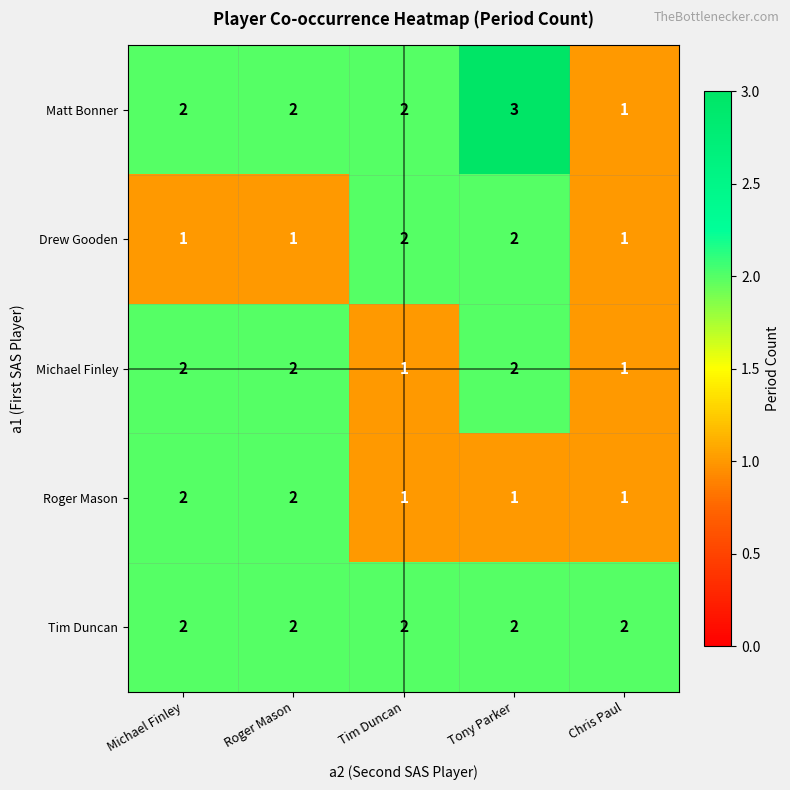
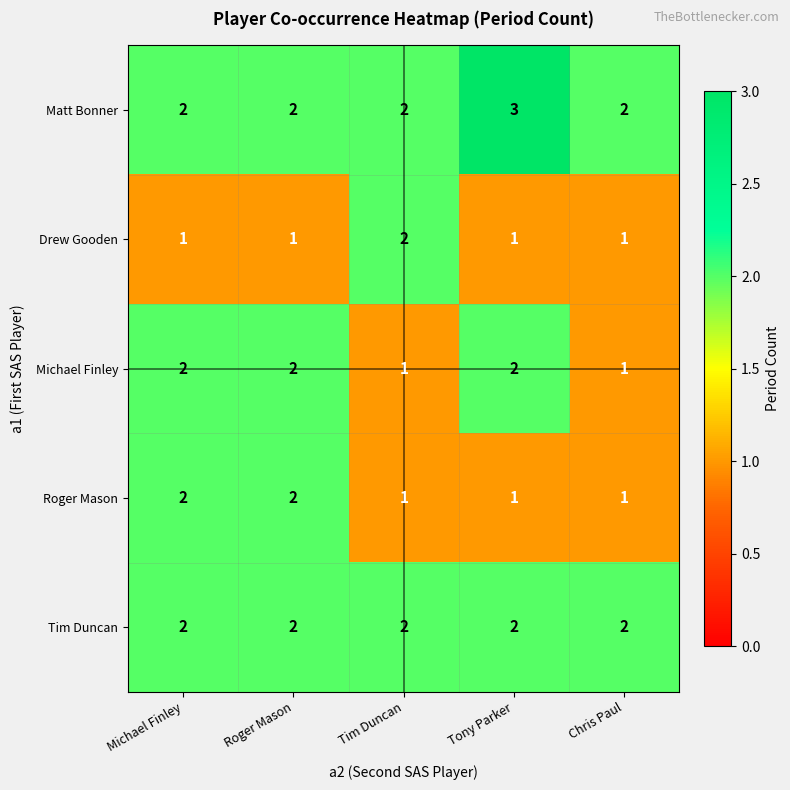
Matt Bonner, Chris Paul: 1 -> 2
Drew Gooden, Tony Parker: 2 -> 1
